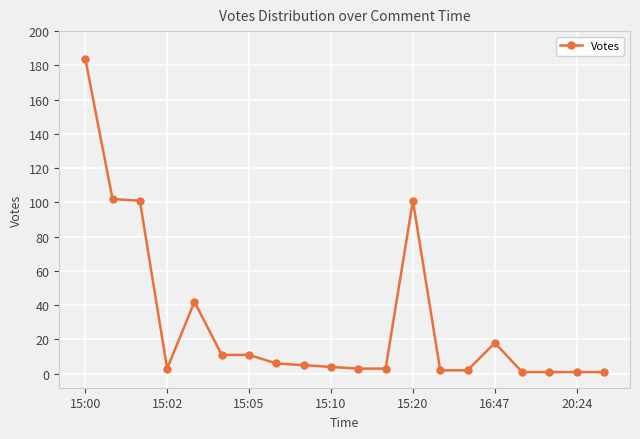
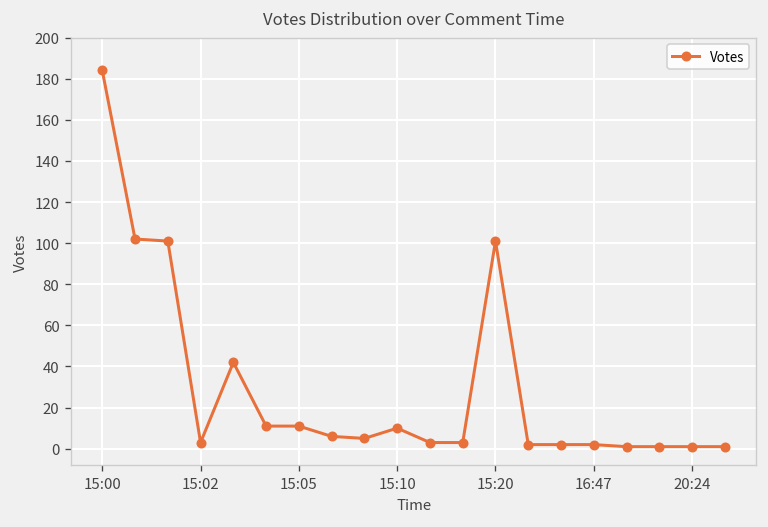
15:10: 4 -> 10
16:47: 18 -> 2
